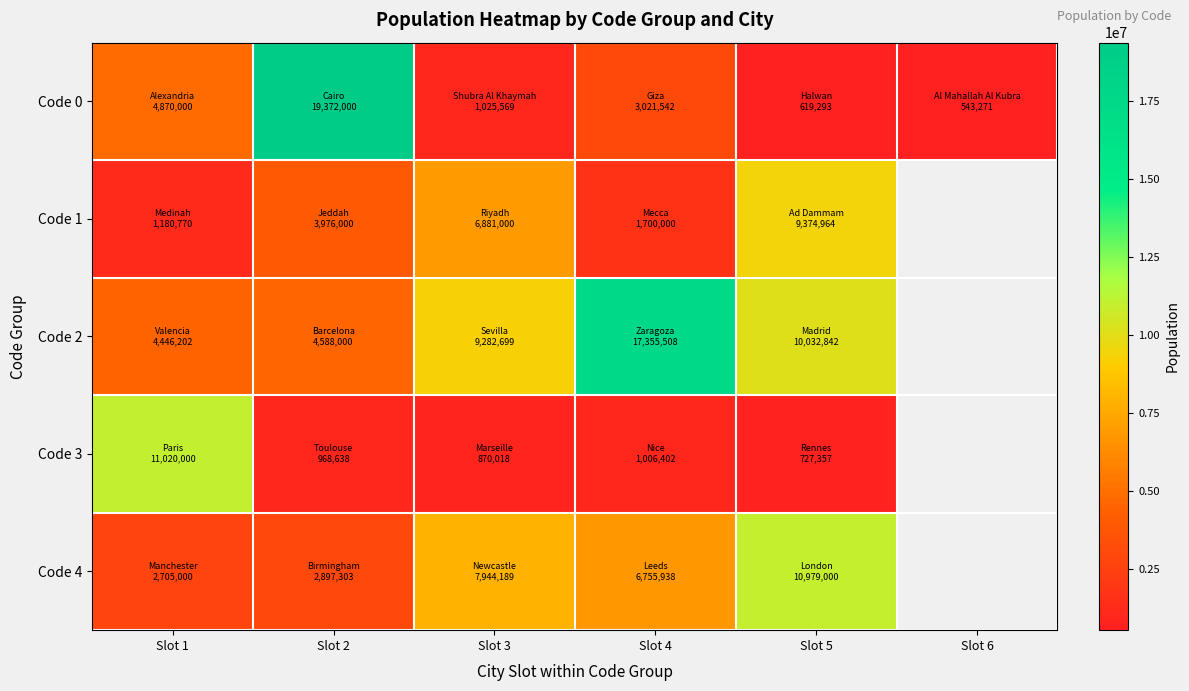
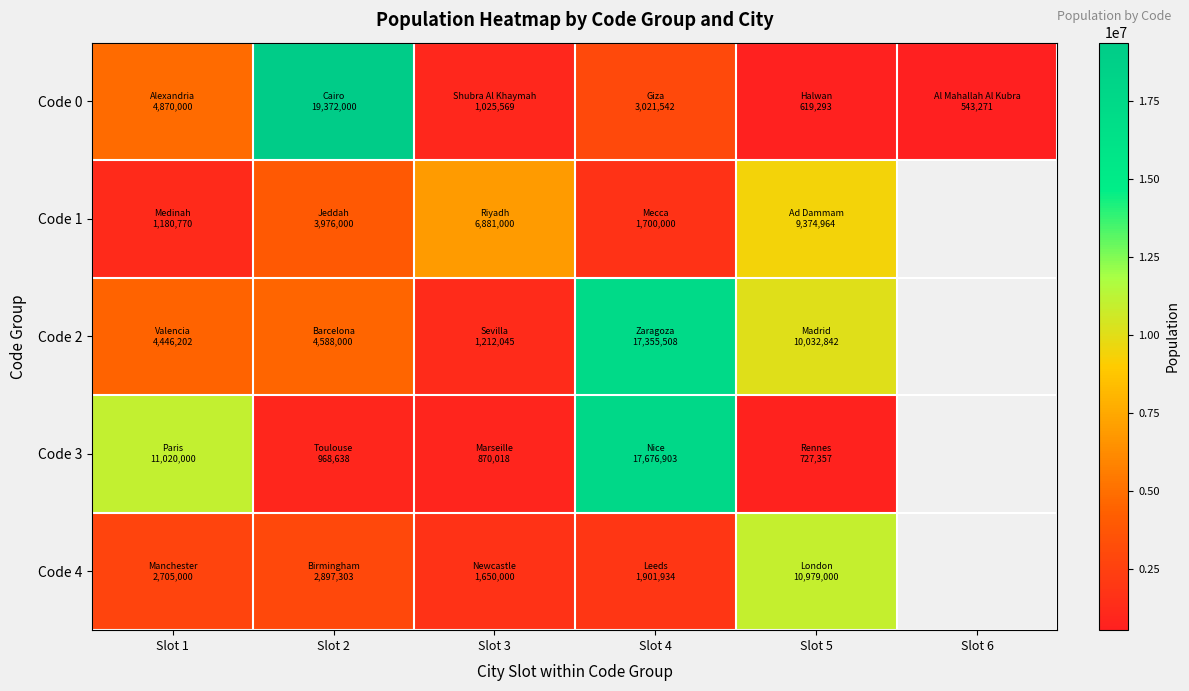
Code 2, Slot 3: 9,282,699 -> 1,212,045
Code 3, Slot 4: 1,006,402 -> 17,676,903
Code 4, Slot 3: 7,944,189 -> 1,650,000
Code 4, Slot 4: 6,755,938 -> 1,901,934
